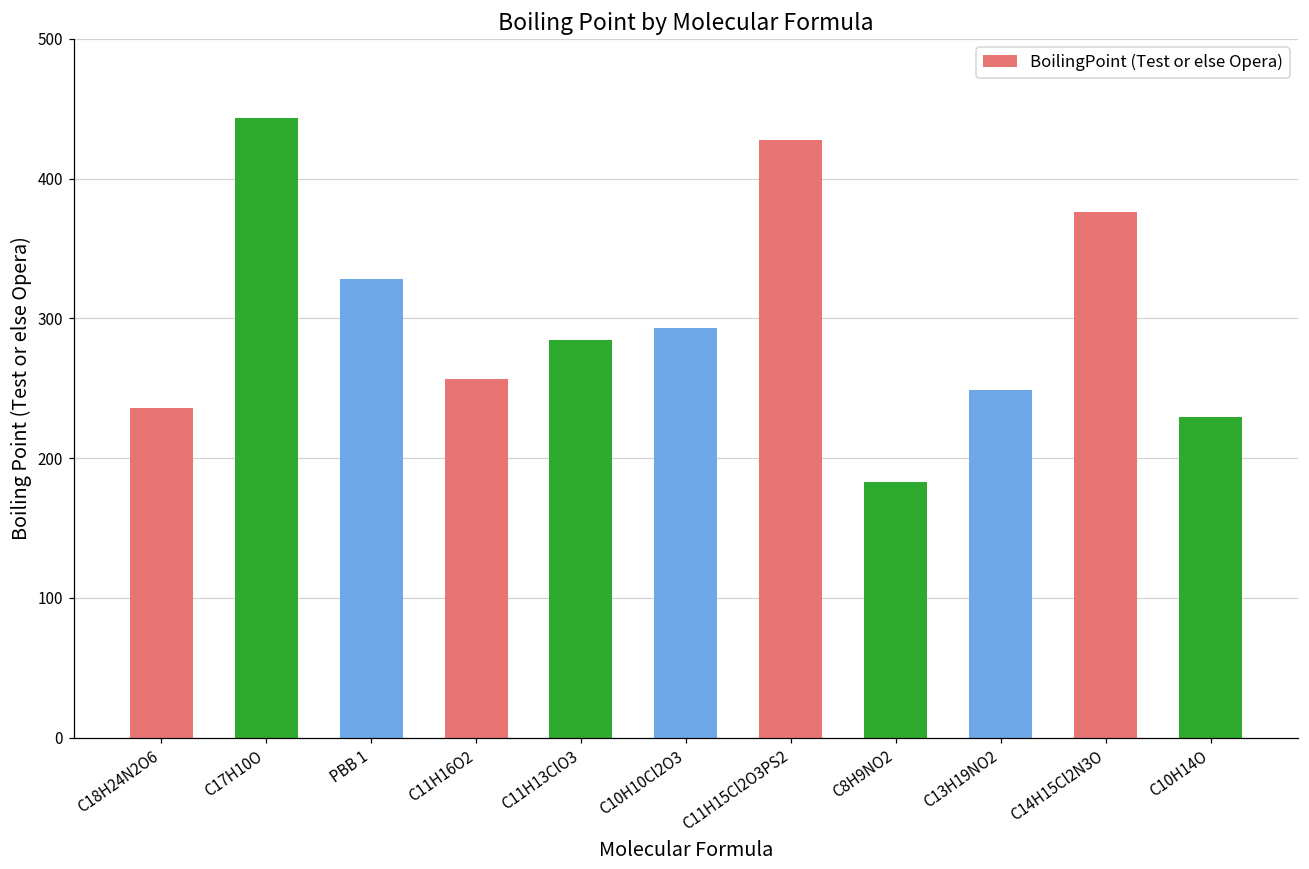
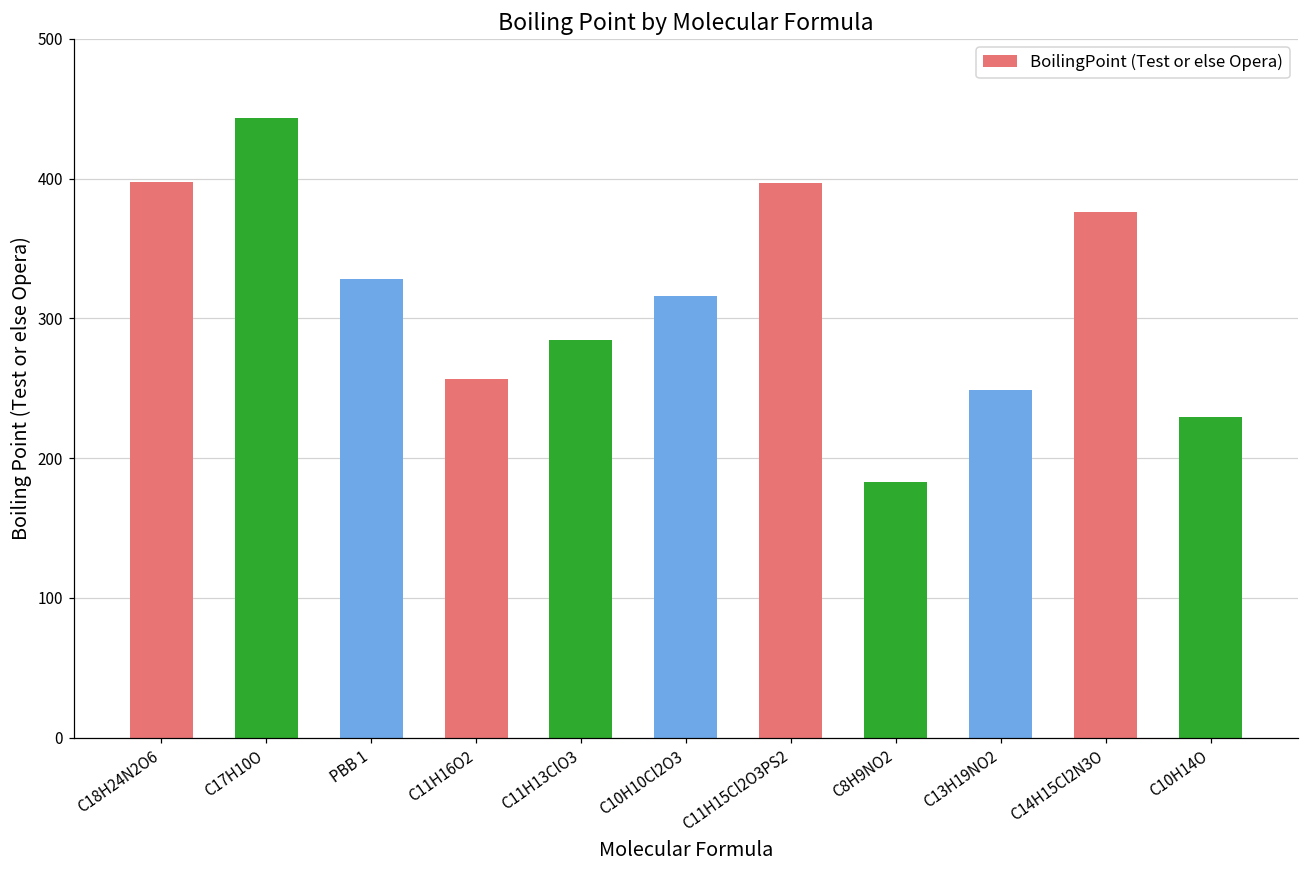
C18H24N2O6: 236 -> 398
C10H10Cl2O3: 293 -> 316
C11H15Cl2O3PS2: 428 -> 397
